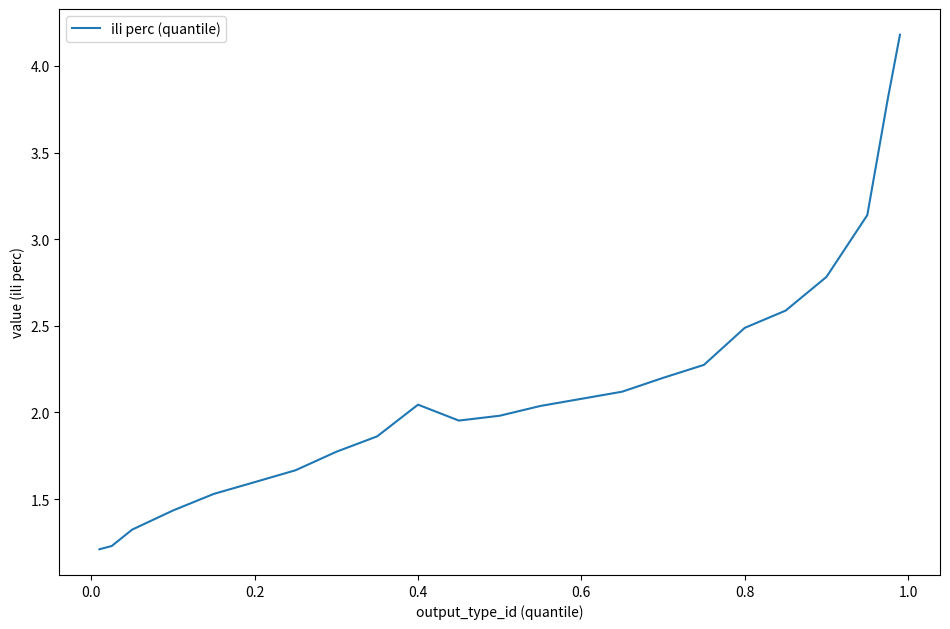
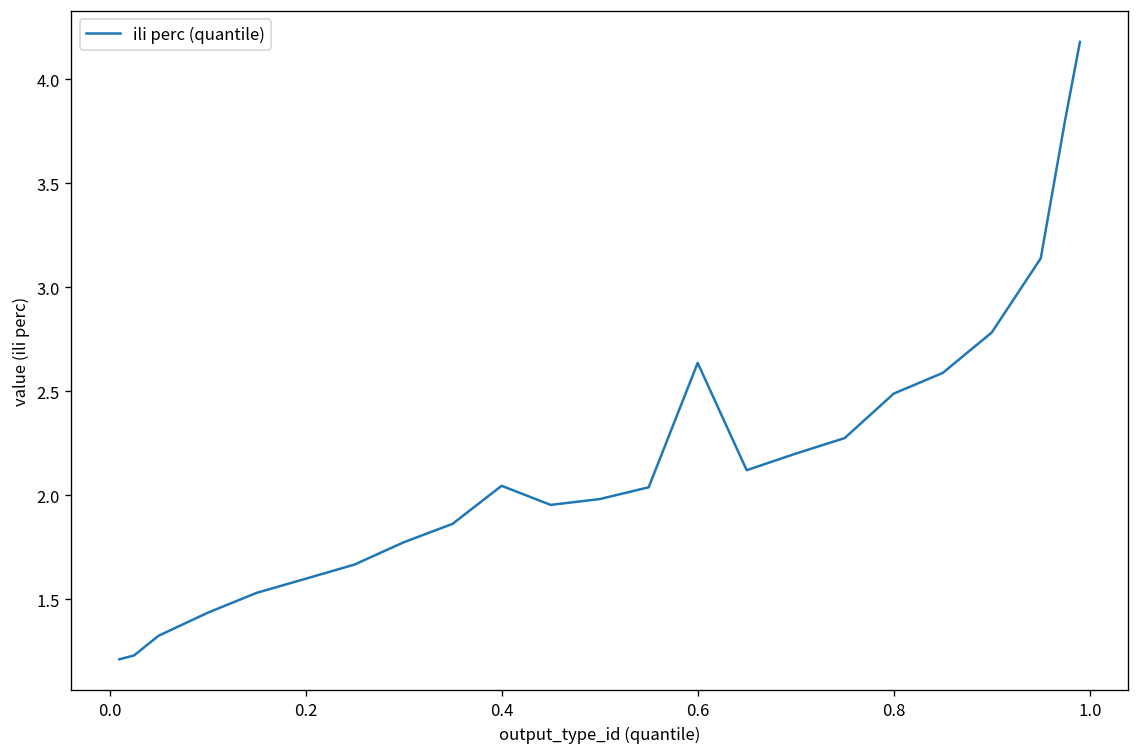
0.6: 2.08 -> 2.64
